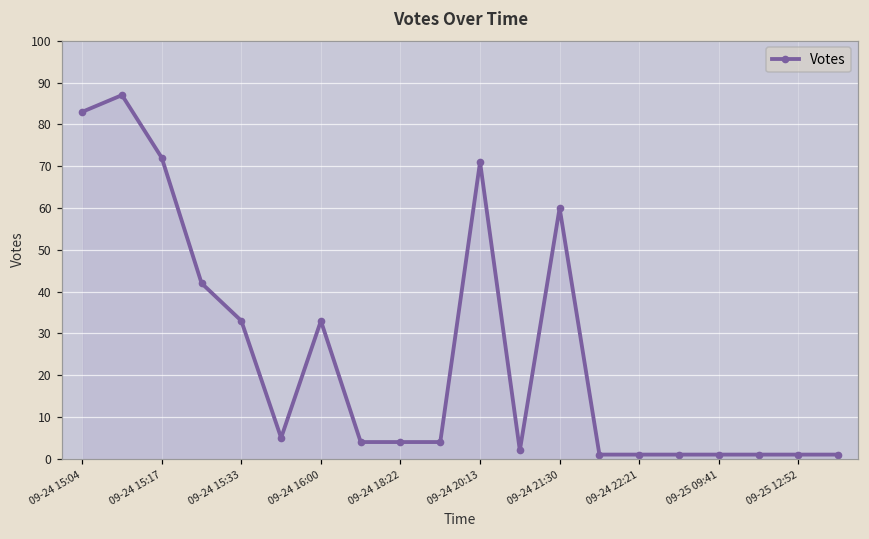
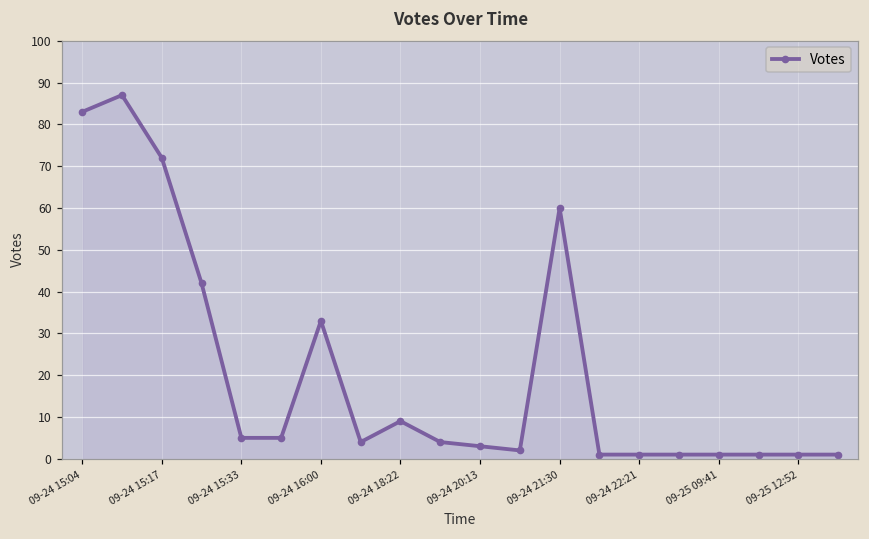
09-24 15:33: 33 -> 5
09-24 18:22: 4 -> 9
09-24 20:13: 71 -> 3
